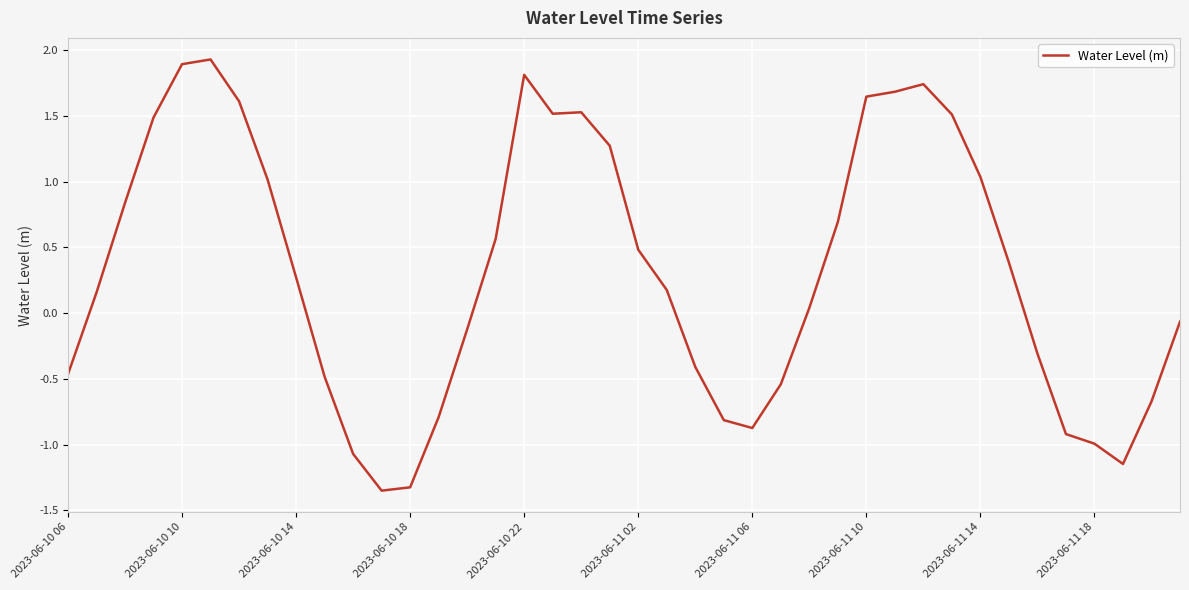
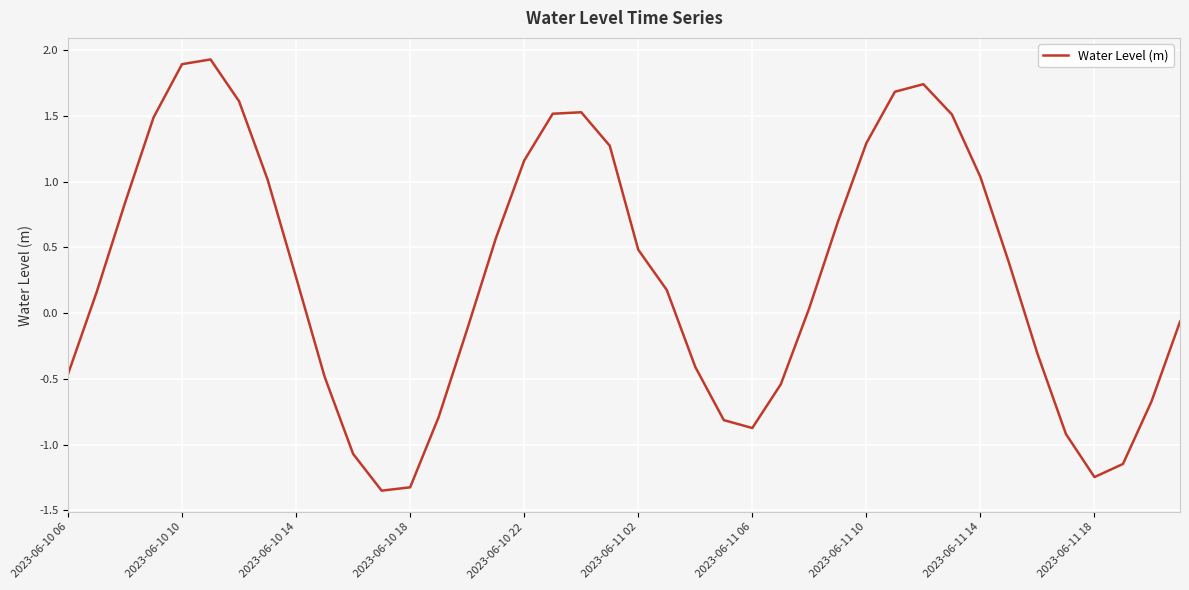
2023-06-10 22: 1.81 -> 1.16
2023-06-11 10: 1.65 -> 1.29
2023-06-11 18: -0.99 -> -1.25
